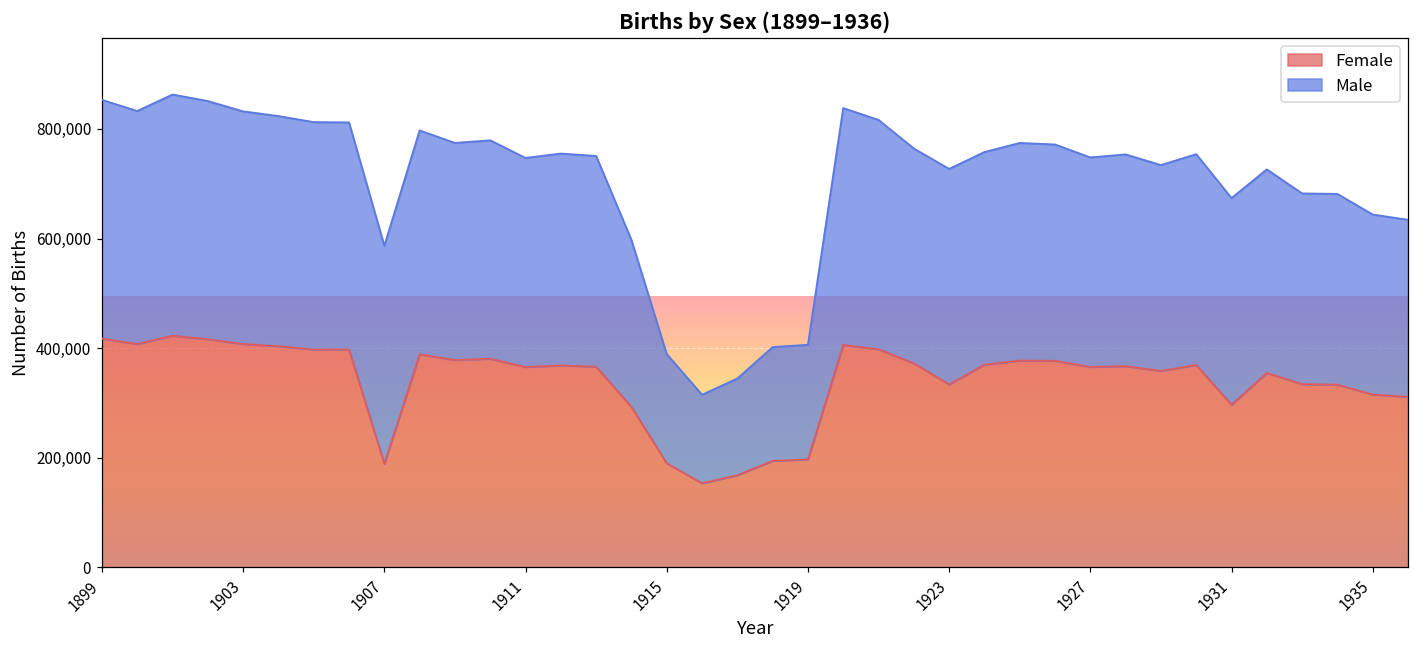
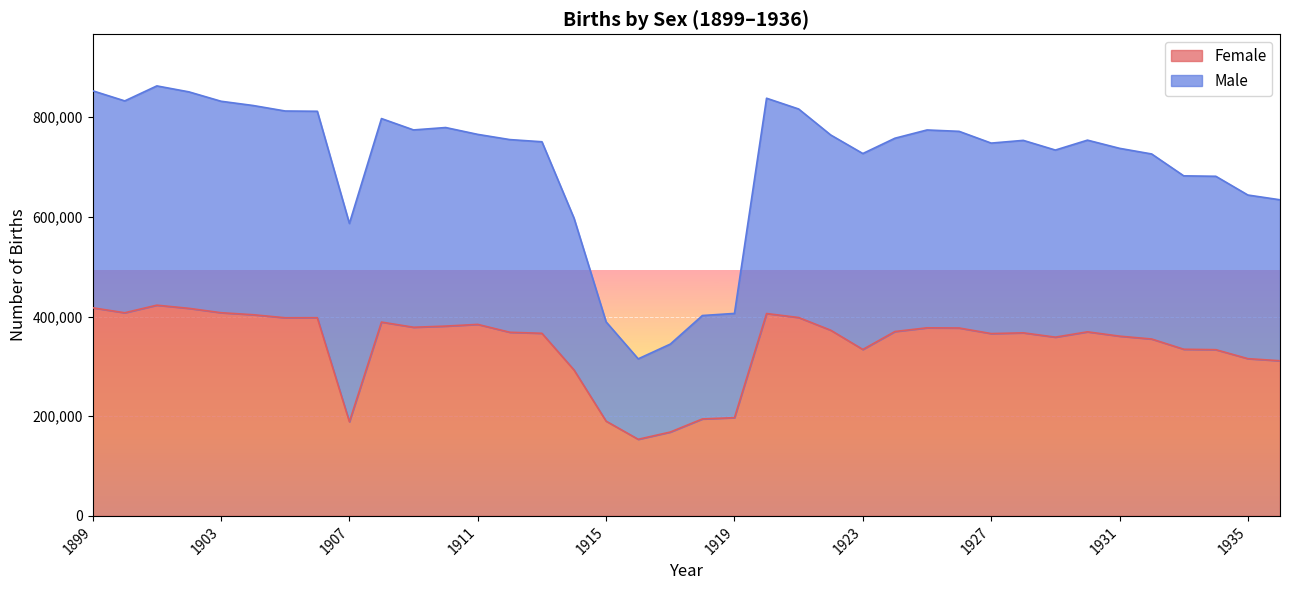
Female, 1911: 370,000 -> 380,000
Female, 1931: 300,000 -> 360,000
